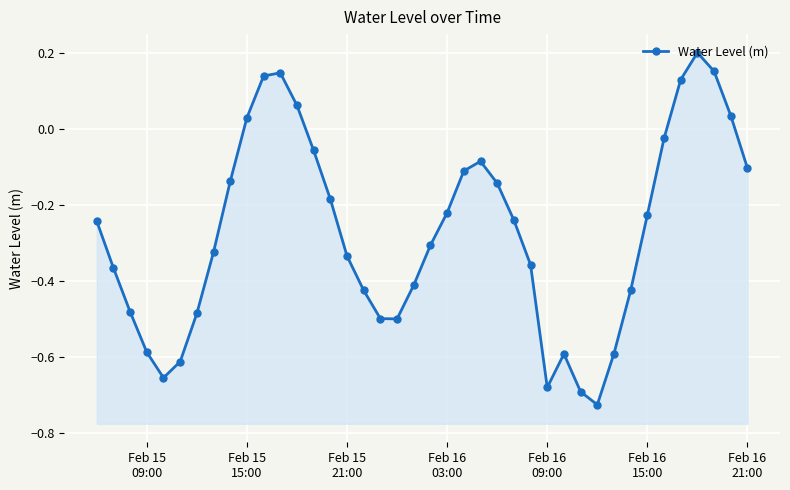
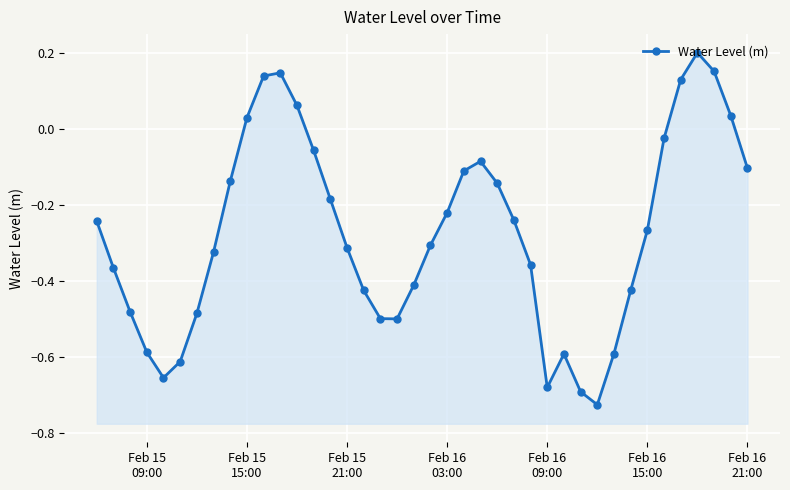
Feb 15 21:00: -0.33 -> -0.31
Feb 16 15:00: -0.23 -> -0.27
